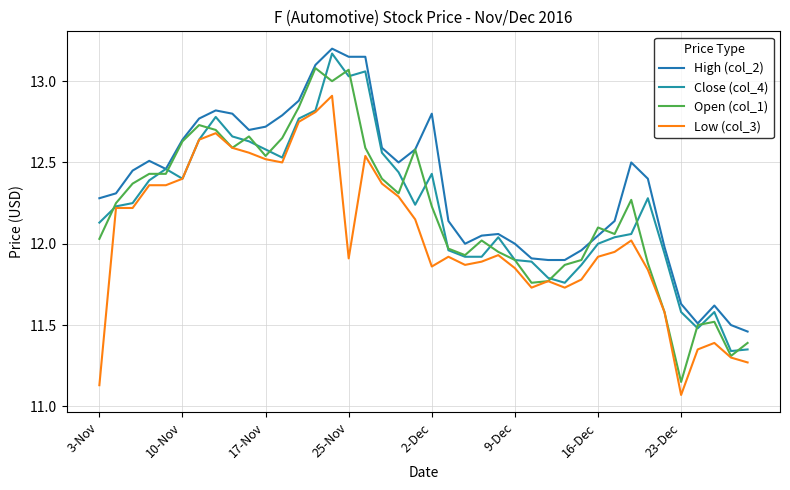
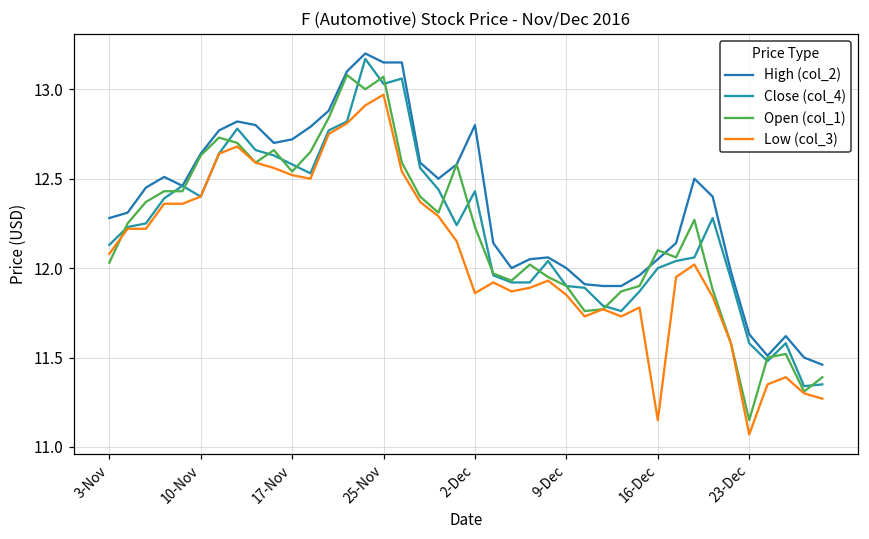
Low (col_3), 3-Nov: 11.13 -> 12.08
Low (col_3), 25-Nov: 11.91 -> 12.97
Low (col_3), 16-Dec: 11.92 -> 11.15
